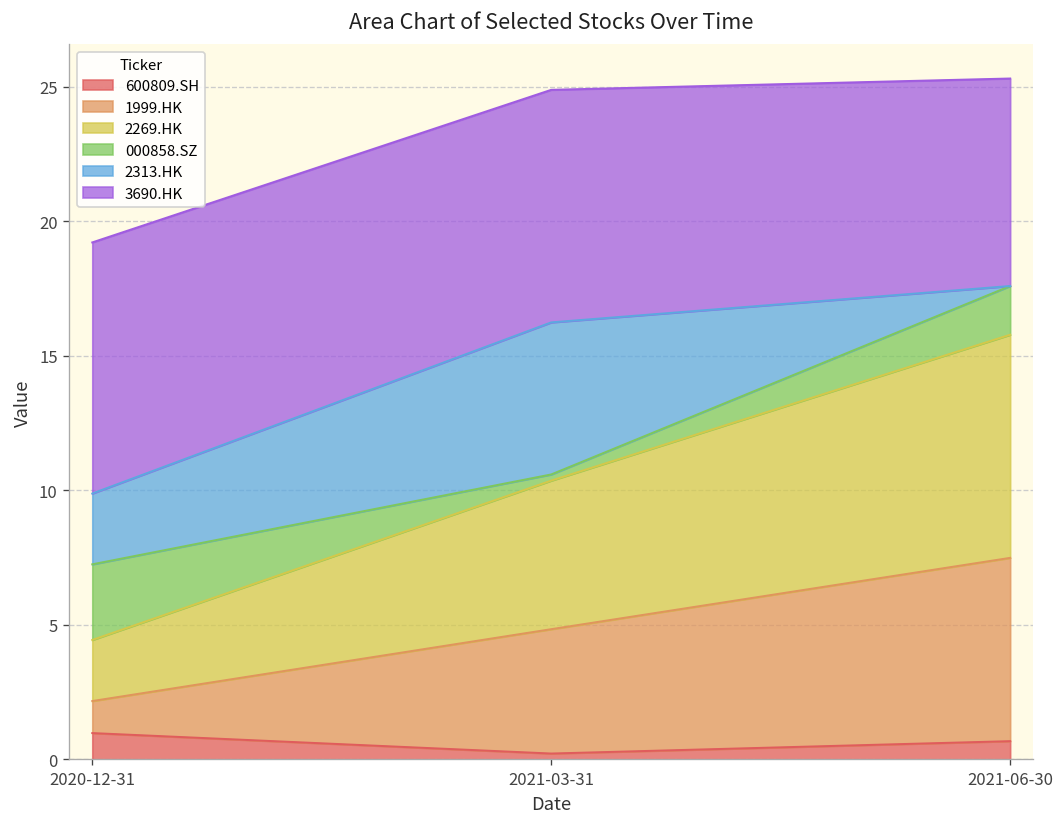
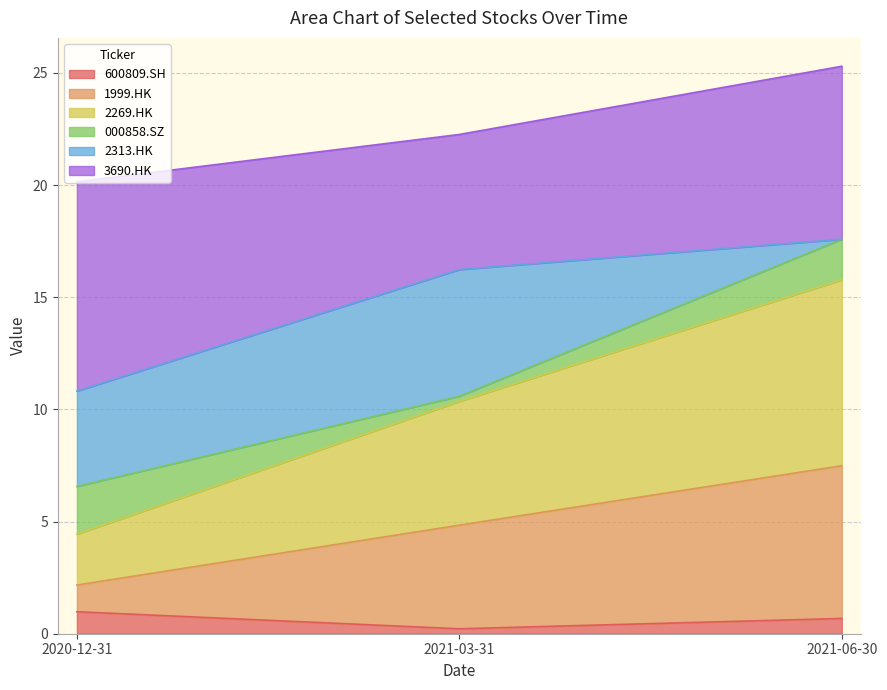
000858.SZ, 2020-12-31: 2.8 -> 2.1
2313.HK, 2020-12-31: 2.6 -> 4.3
3690.HK, 2021-03-31: 8.6 -> 6.0
